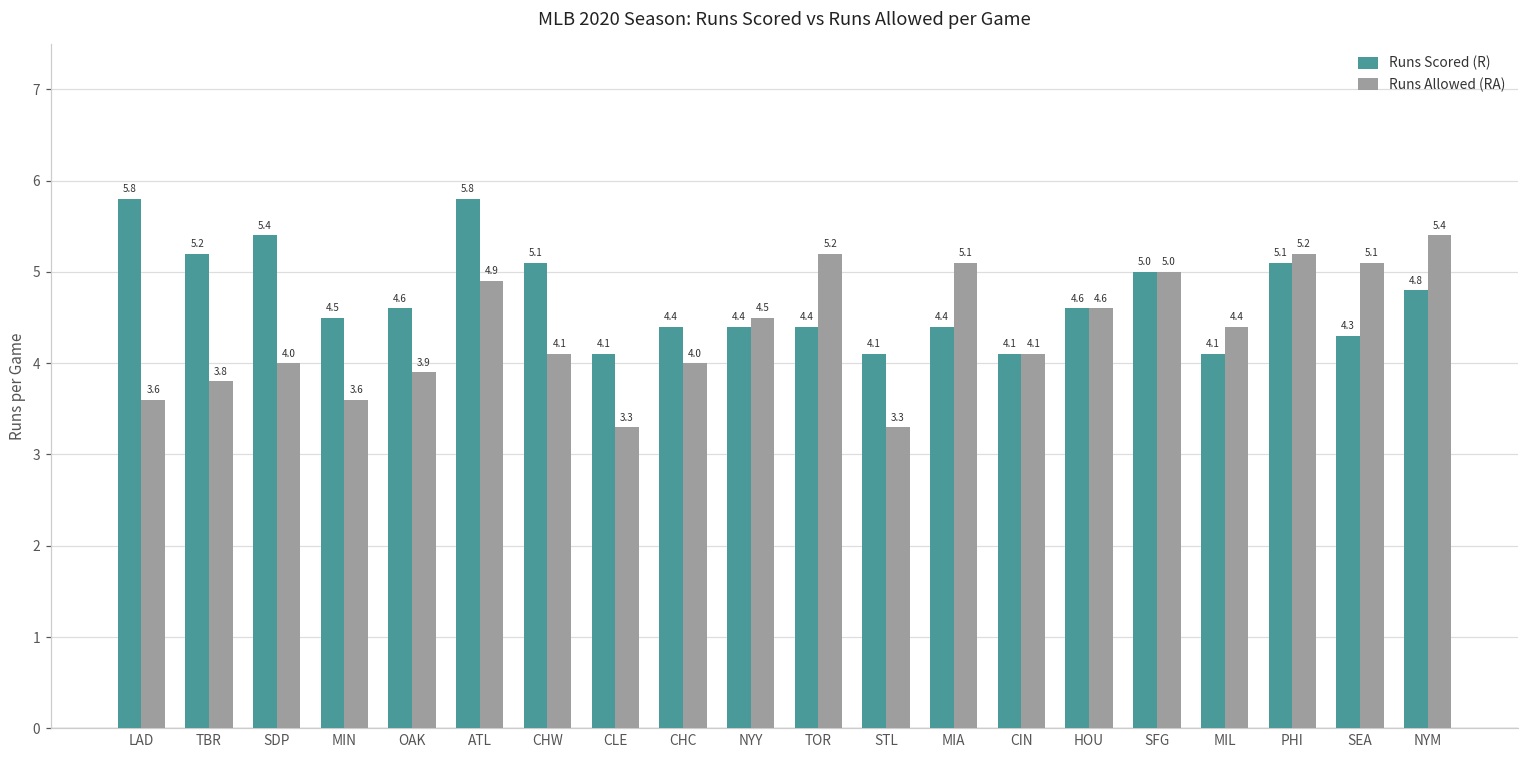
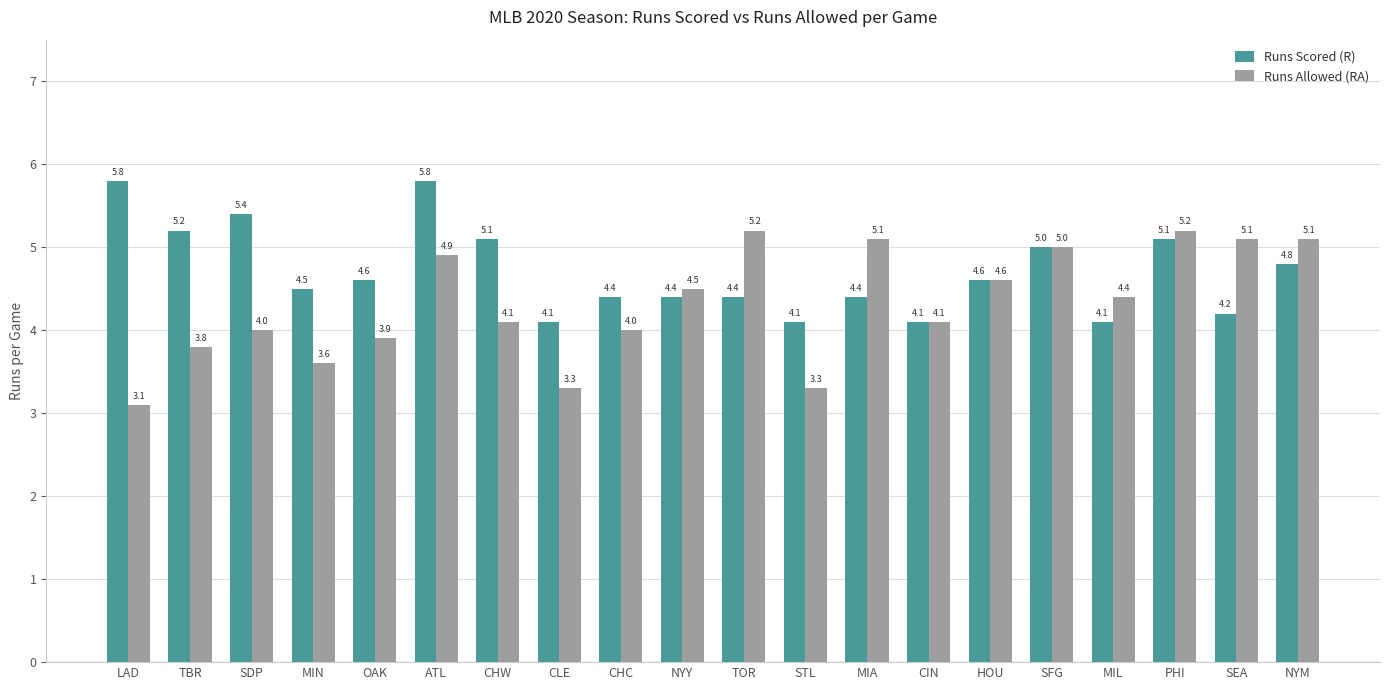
Runs Allowed (RA), LAD: 3.6 -> 3.1
Runs Scored (R), SEA: 4.3 -> 4.2
Runs Allowed (RA), NYM: 5.4 -> 5.1
